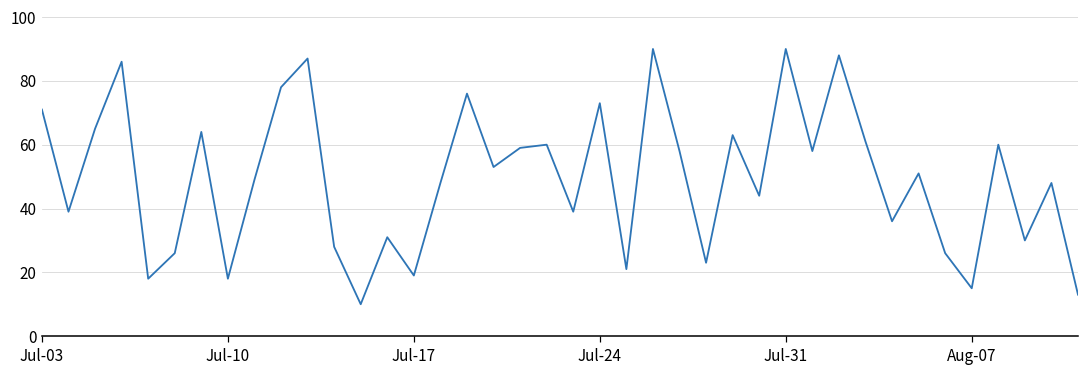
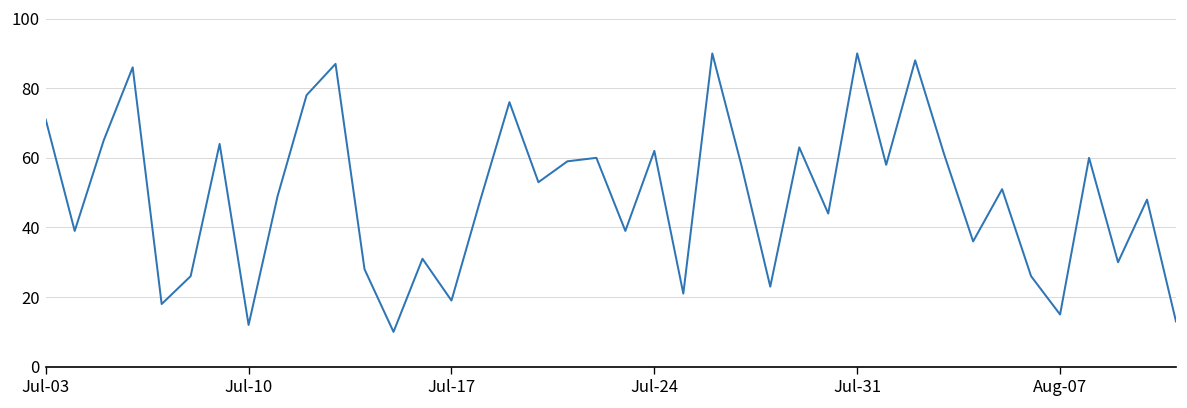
Jul-10: 18 -> 12
Jul-24: 73 -> 62
